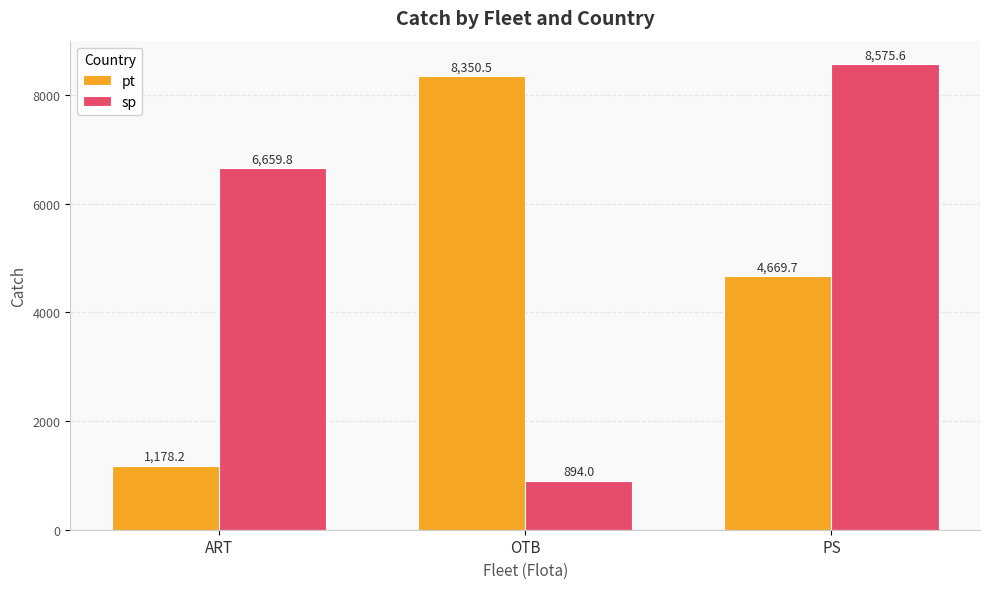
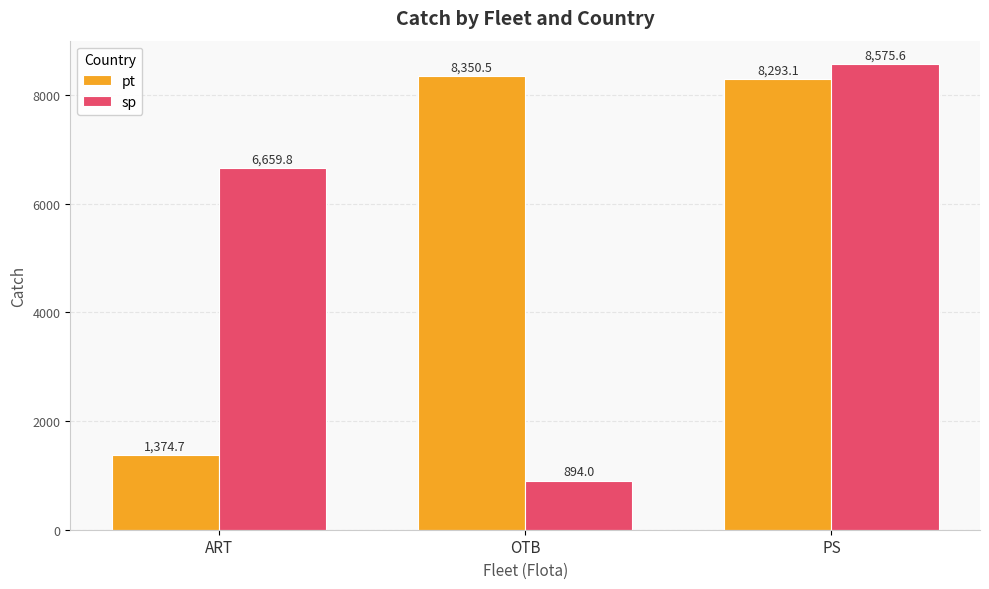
pt, ART: 1,178.2 -> 1,374.7
pt, PS: 4,669.7 -> 8,293.1
